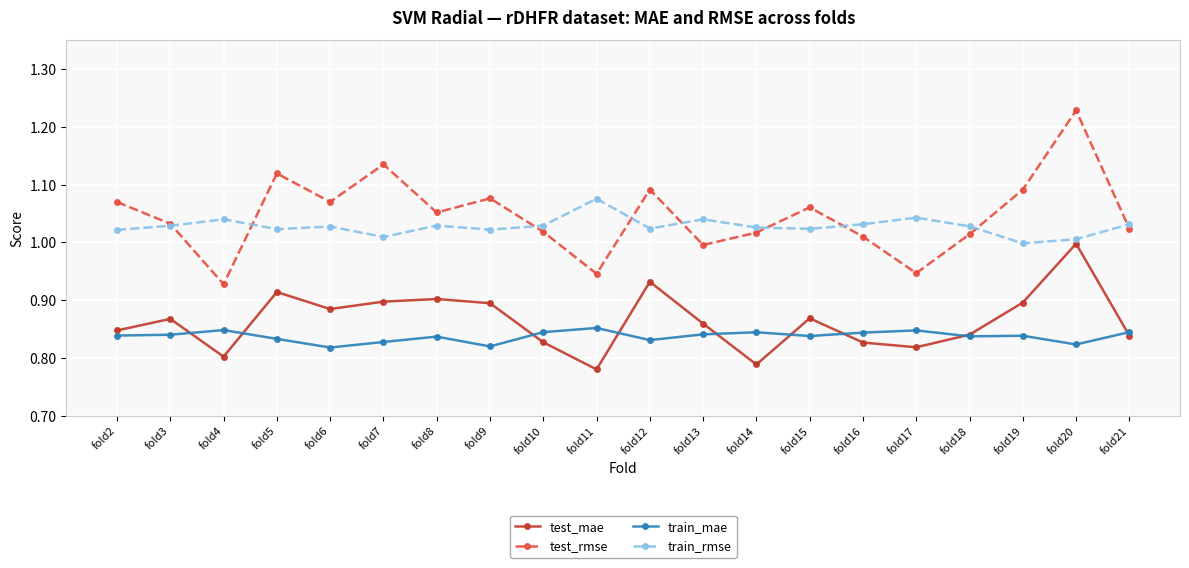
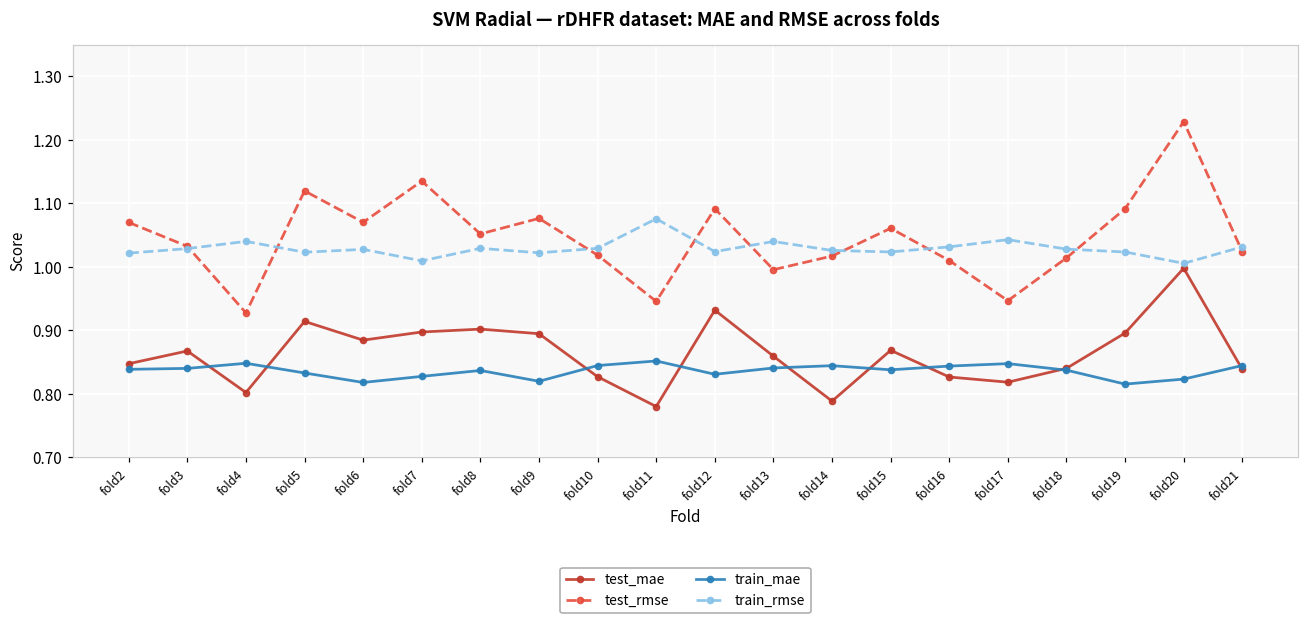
train_mae, fold19: 0.84 -> 0.82
train_rmse, fold19: 1.00 -> 1.02
